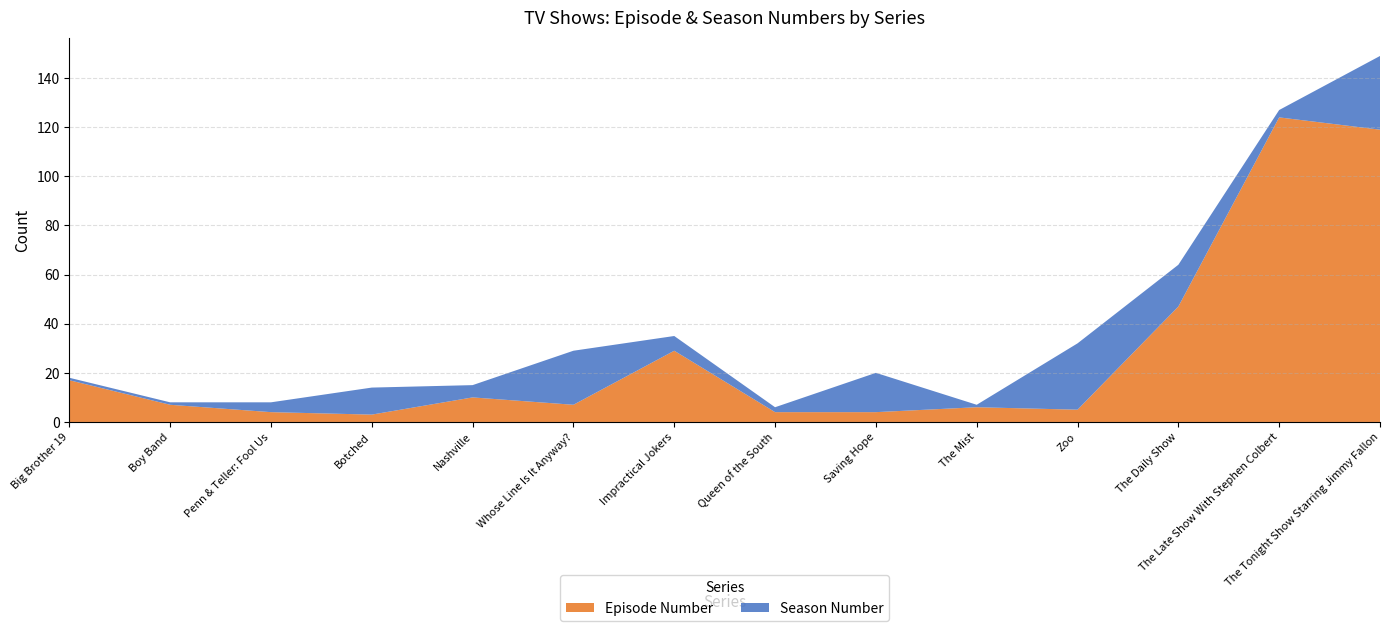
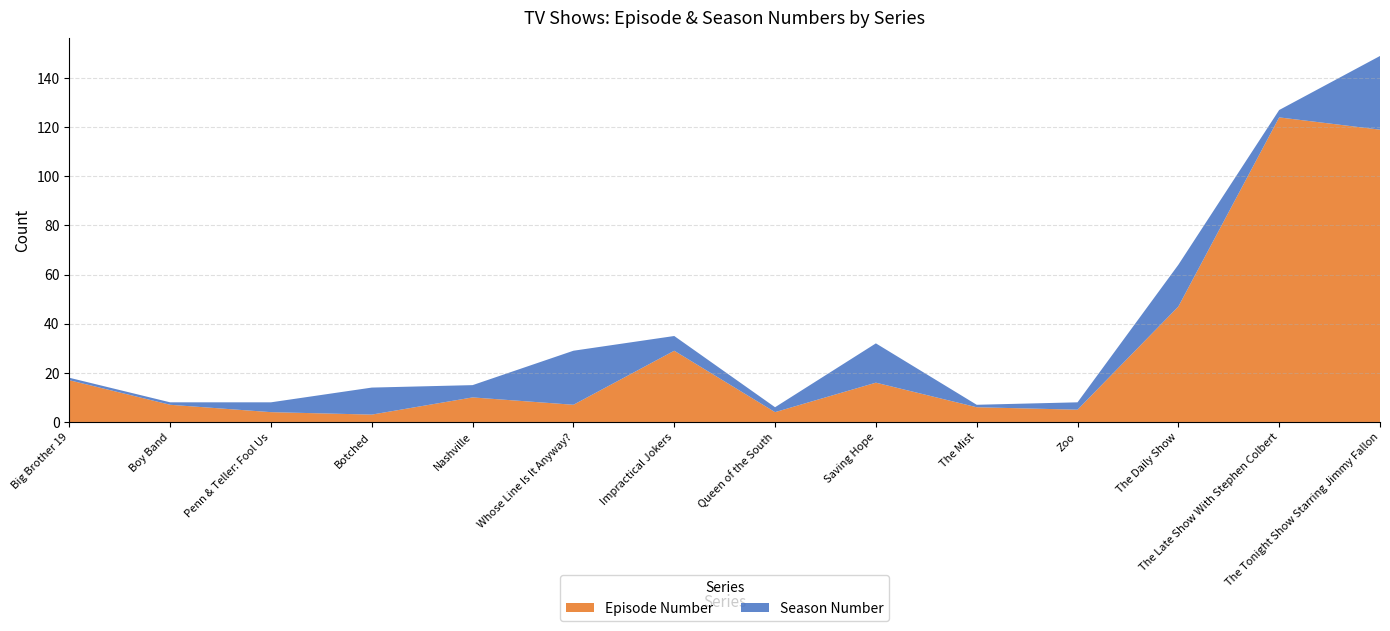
Episode Number, Saving Hope: 4 -> 16
Season Number, Zoo: 27 -> 3
